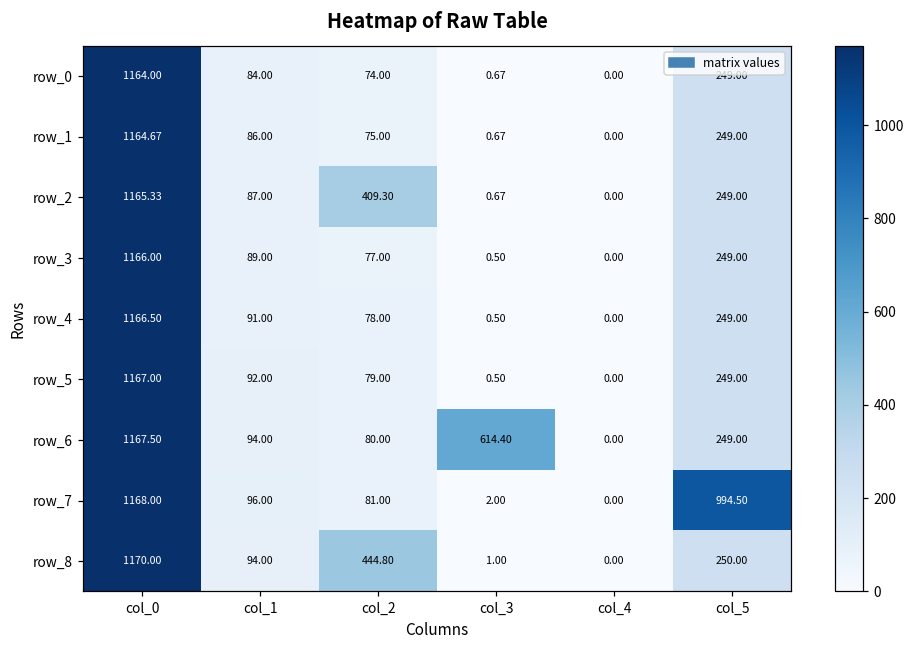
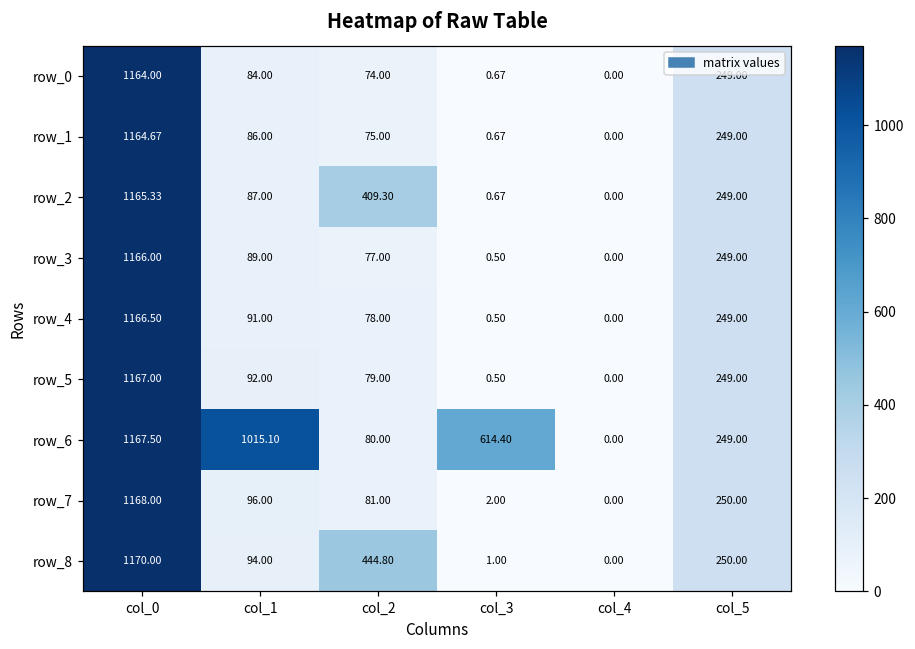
row_6, col_1: 94.00 -> 1015.10
row_7, col_5: 994.50 -> 250.00
